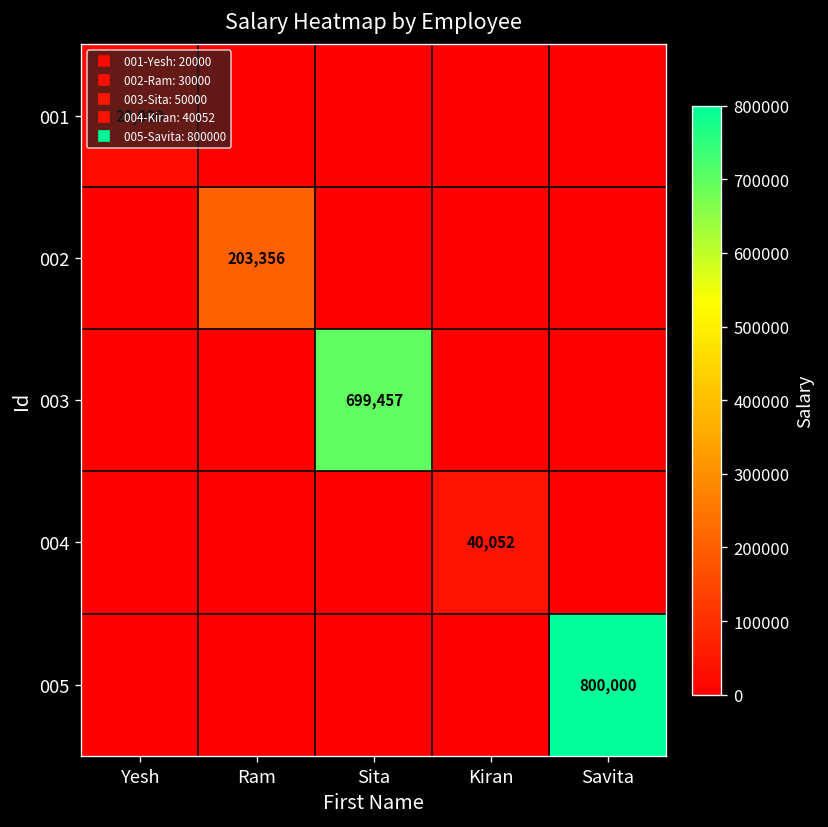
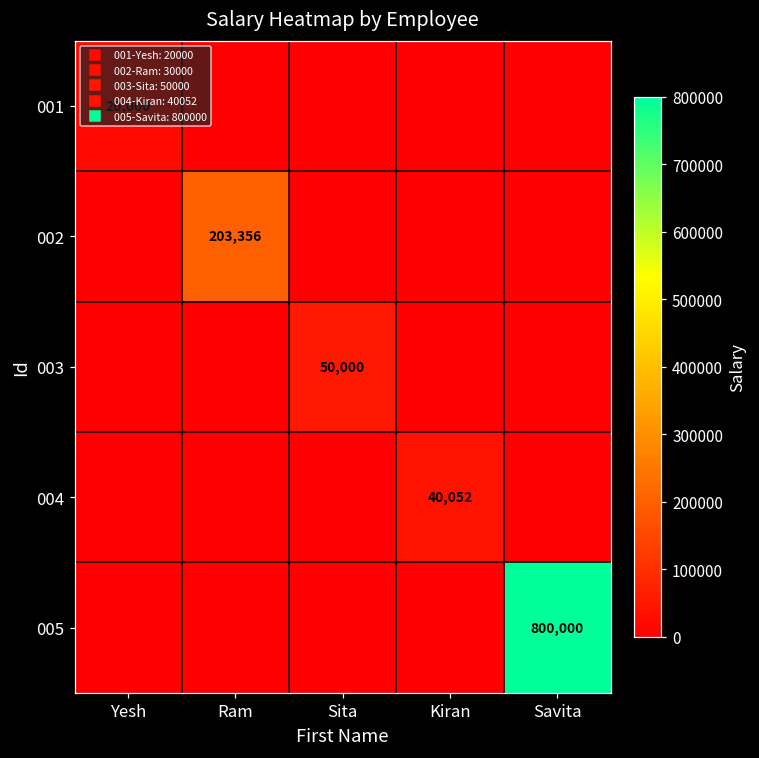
003, Sita: 699,457 -> 50,000
